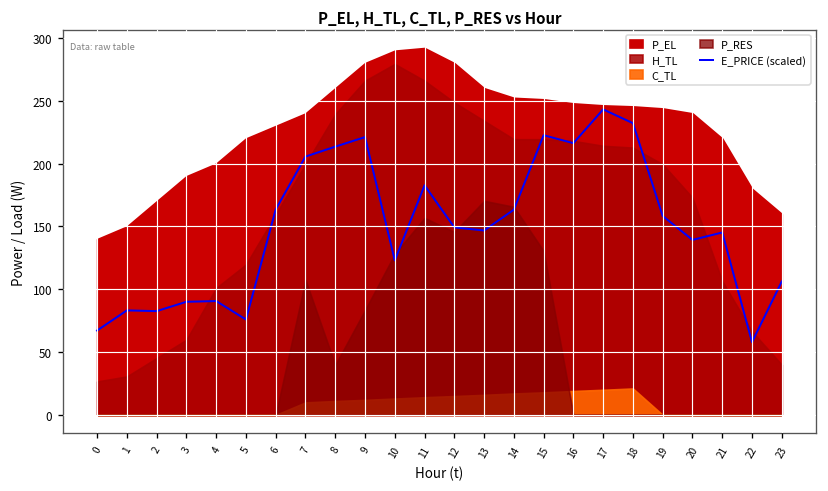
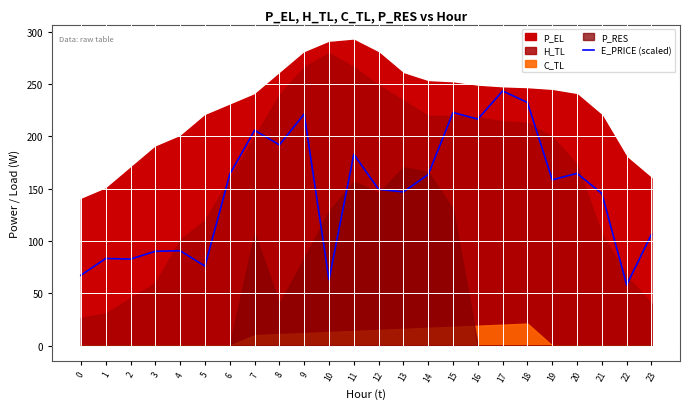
E_PRICE (scaled), 8: 214 -> 192
E_PRICE (scaled), 10: 123 -> 63
E_PRICE (scaled), 20: 139 -> 165
